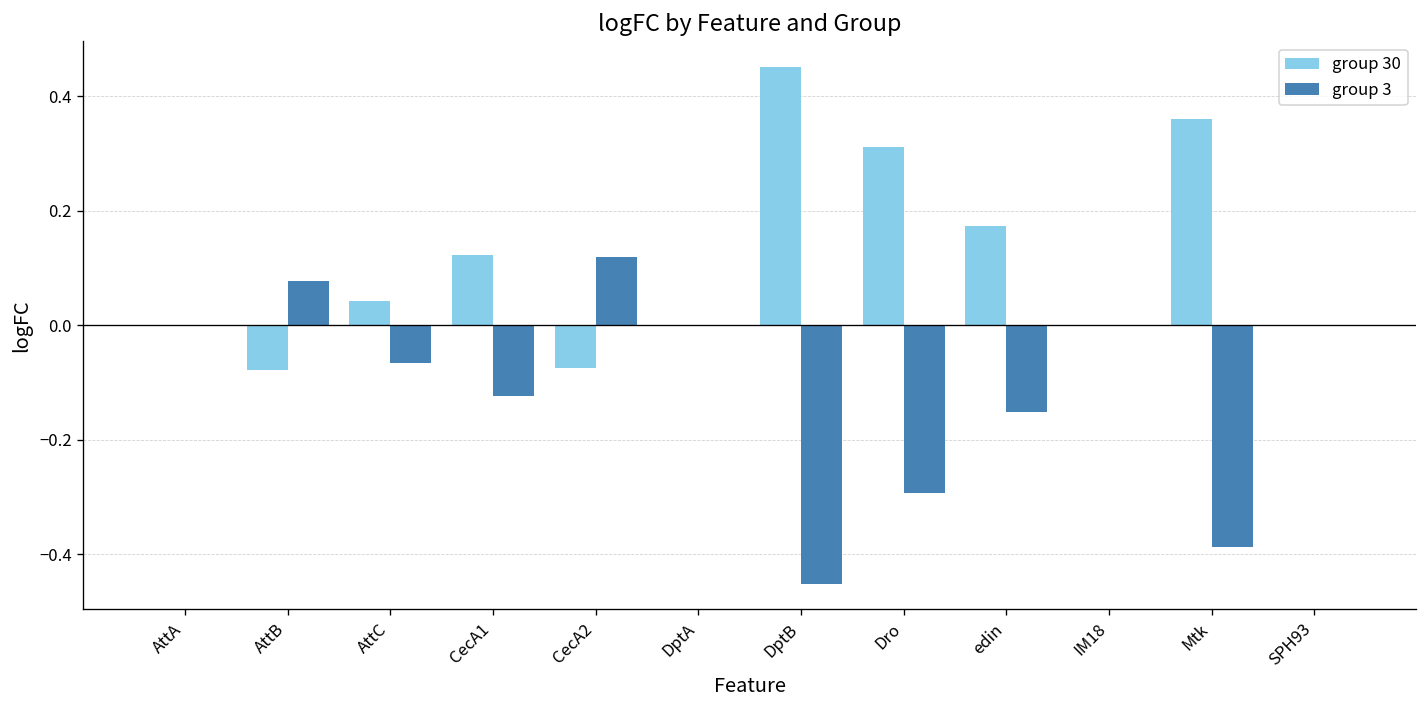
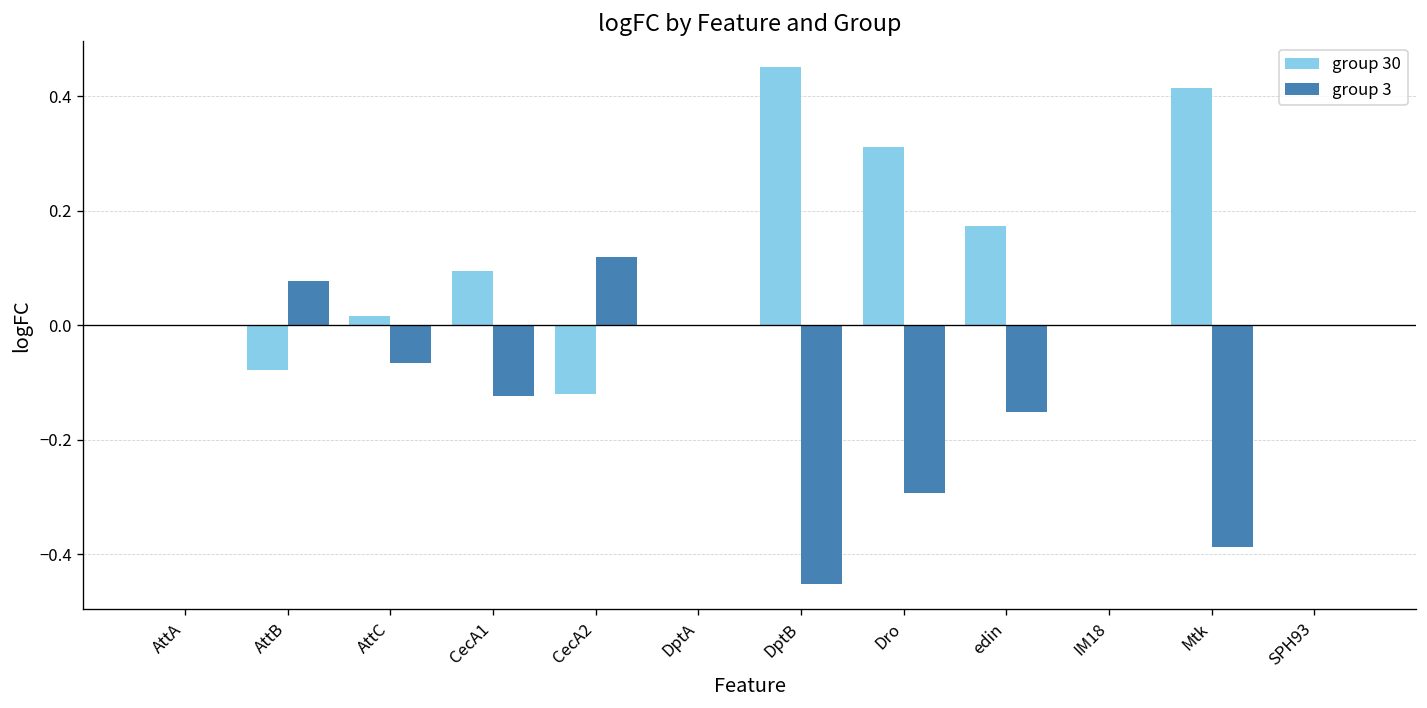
group 30, AttC: 0.04 -> 0.02
group 30, CecA1: 0.12 -> 0.09
group 30, CecA2: -0.08 -> -0.12
group 30, Mtk: 0.36 -> 0.41
